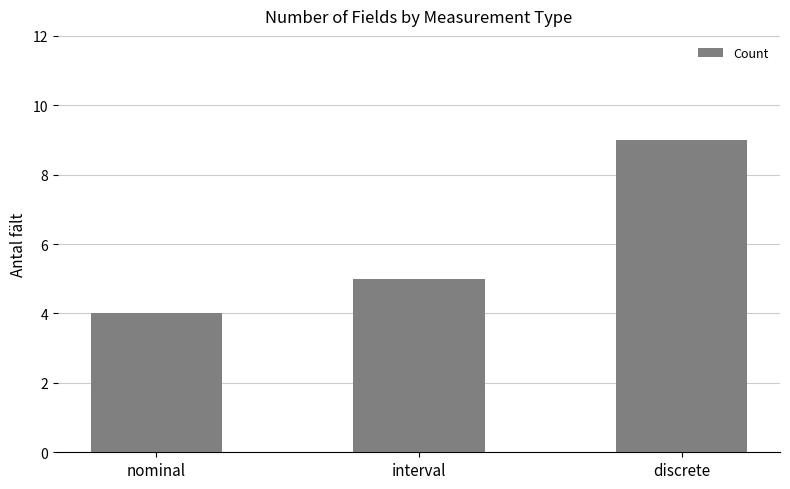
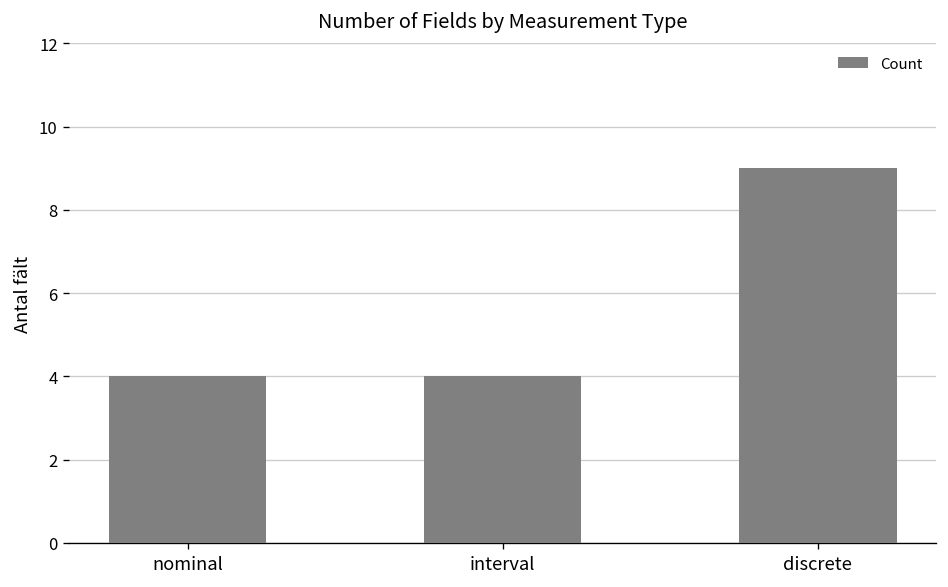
interval: 5 -> 4
